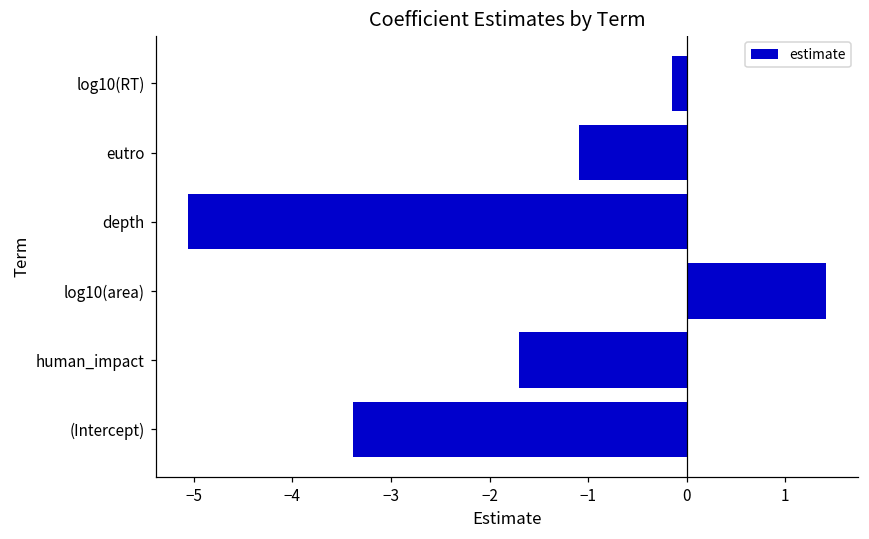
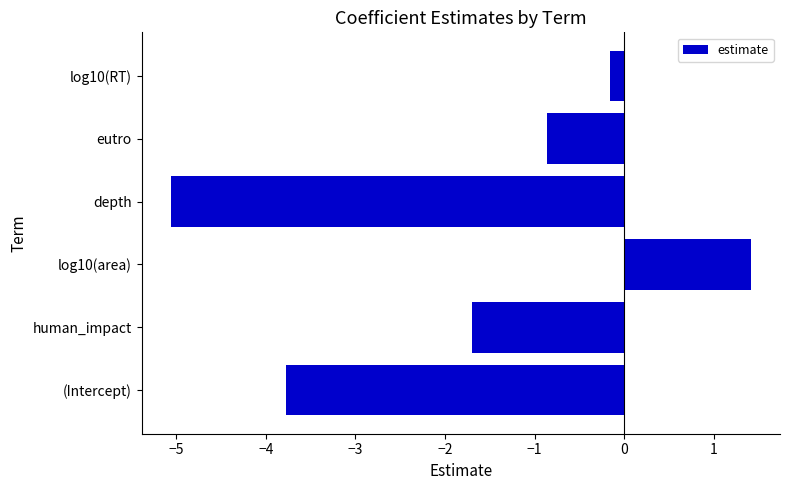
eutro: -1.1 -> -0.9
(Intercept): -3.4 -> -3.8
